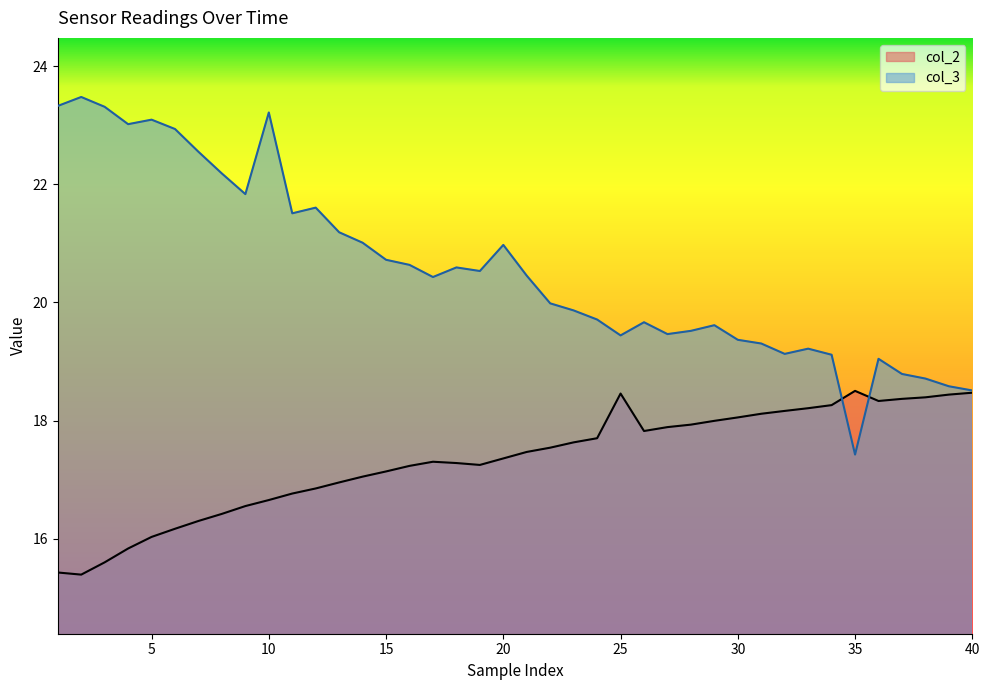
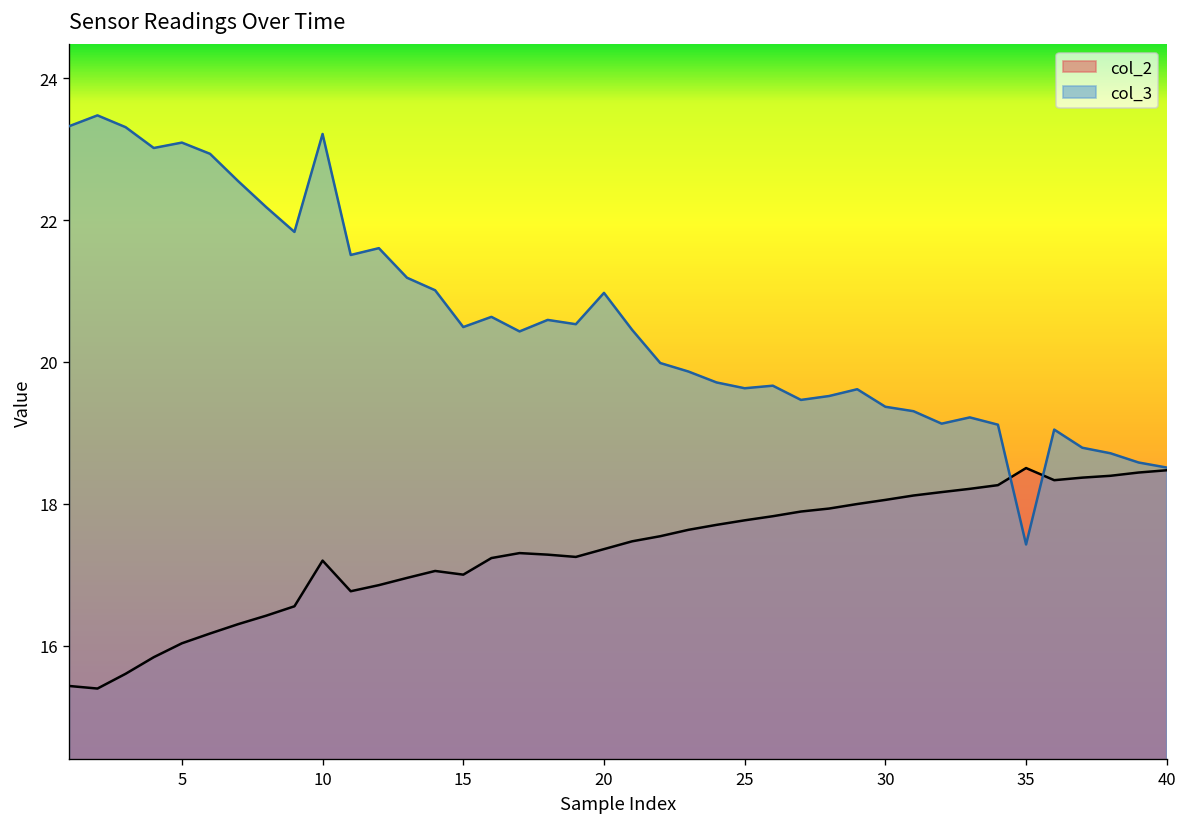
col_2, 10: 16.7 -> 17.2
col_2, 15: 17.1 -> 17.0
col_3, 15: 20.7 -> 20.5
col_2, 25: 18.5 -> 17.8
col_3, 25: 19.4 -> 19.6
